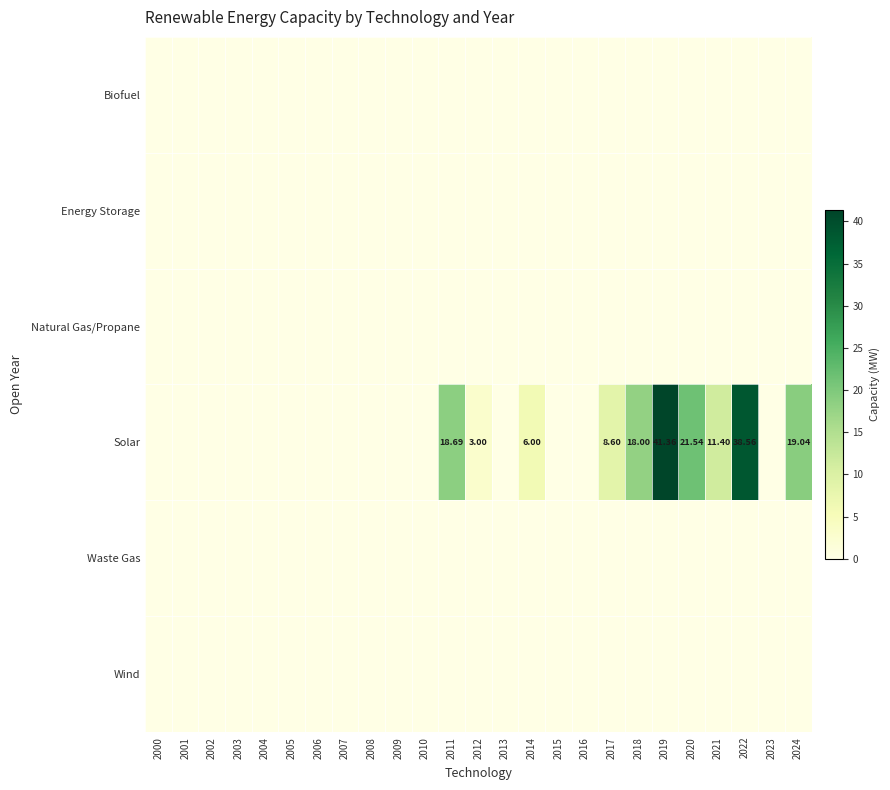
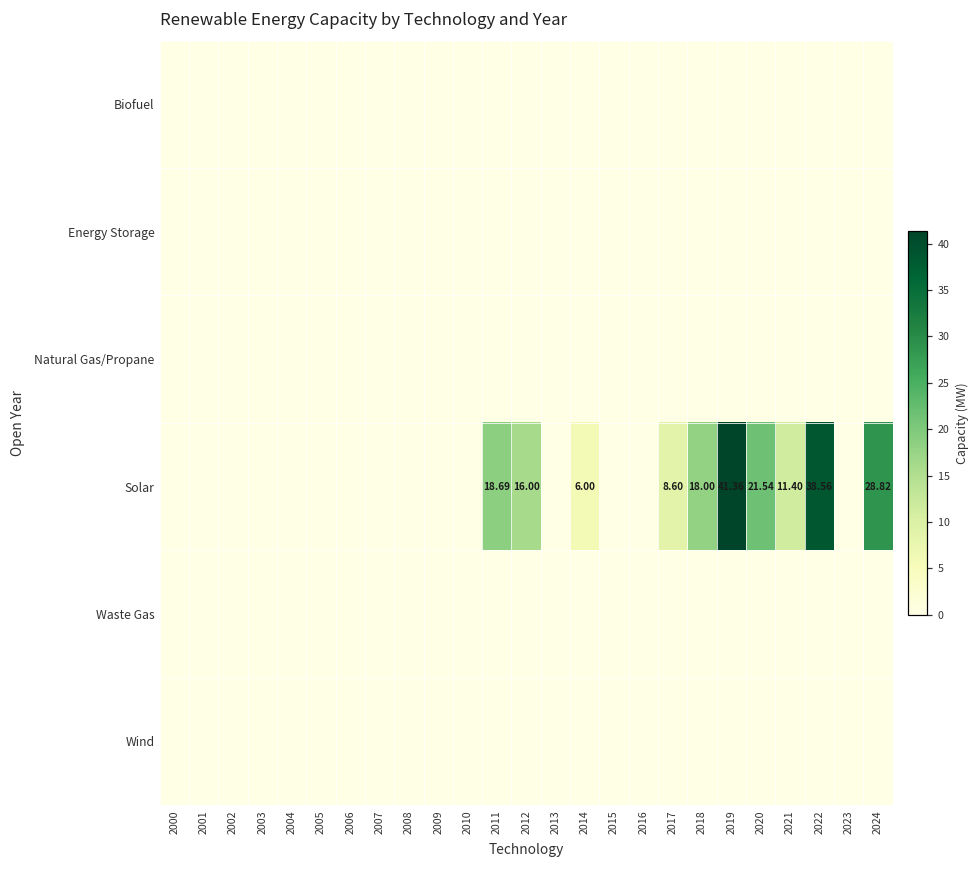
Solar, 2012: 3.00 -> 16.00
Solar, 2024: 19.04 -> 28.82
